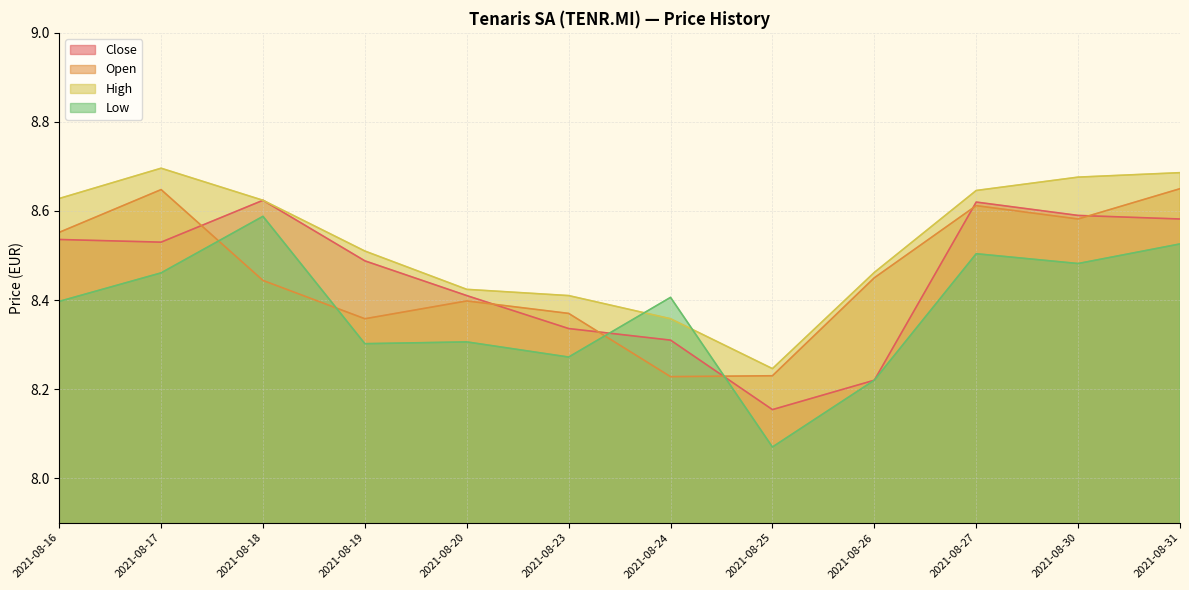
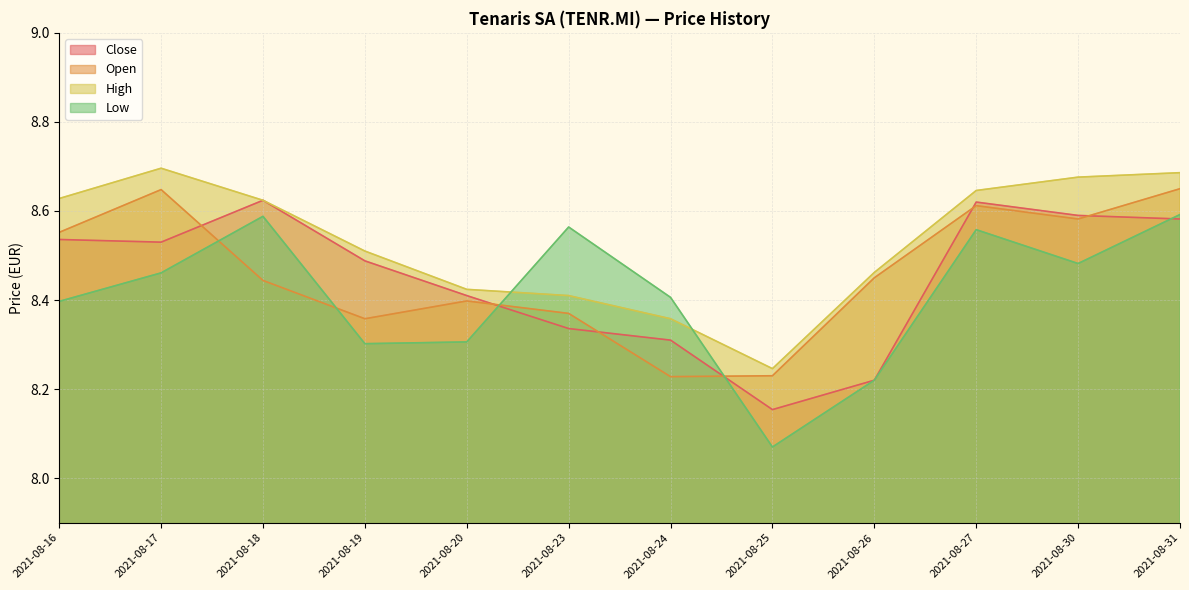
Low, 2021-08-23: 8.27 -> 8.56
Low, 2021-08-27: 8.50 -> 8.56
Low, 2021-08-31: 8.53 -> 8.59
